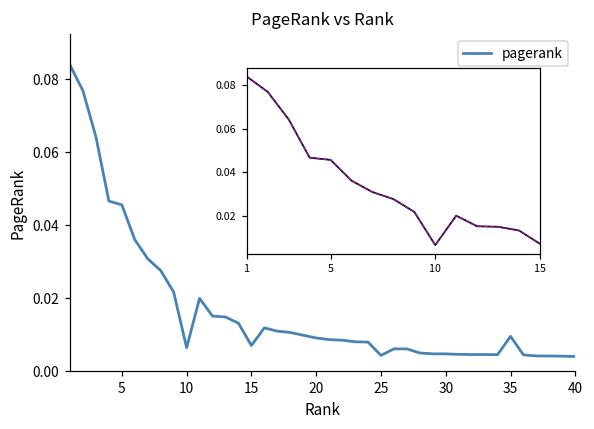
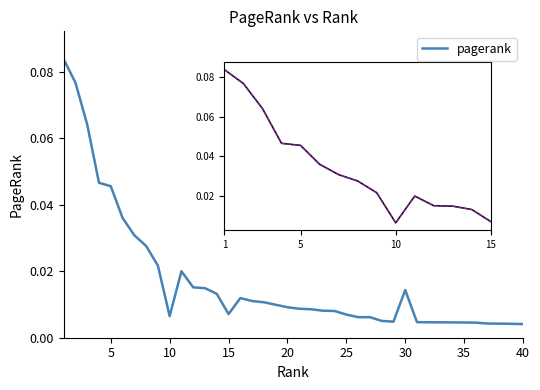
25: 0.004 -> 0.007
30: 0.005 -> 0.014
35: 0.010 -> 0.005
